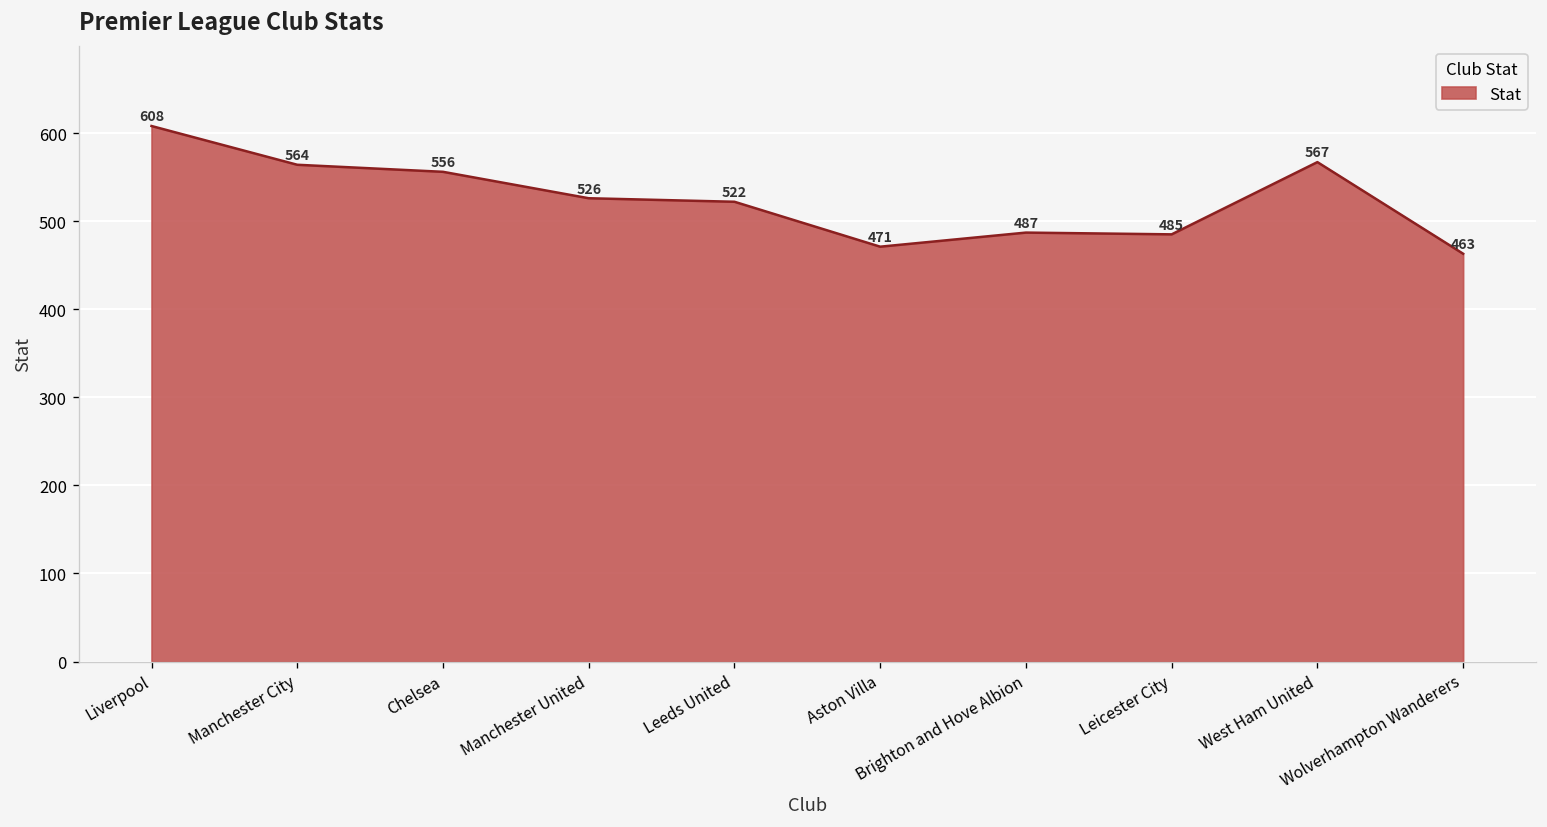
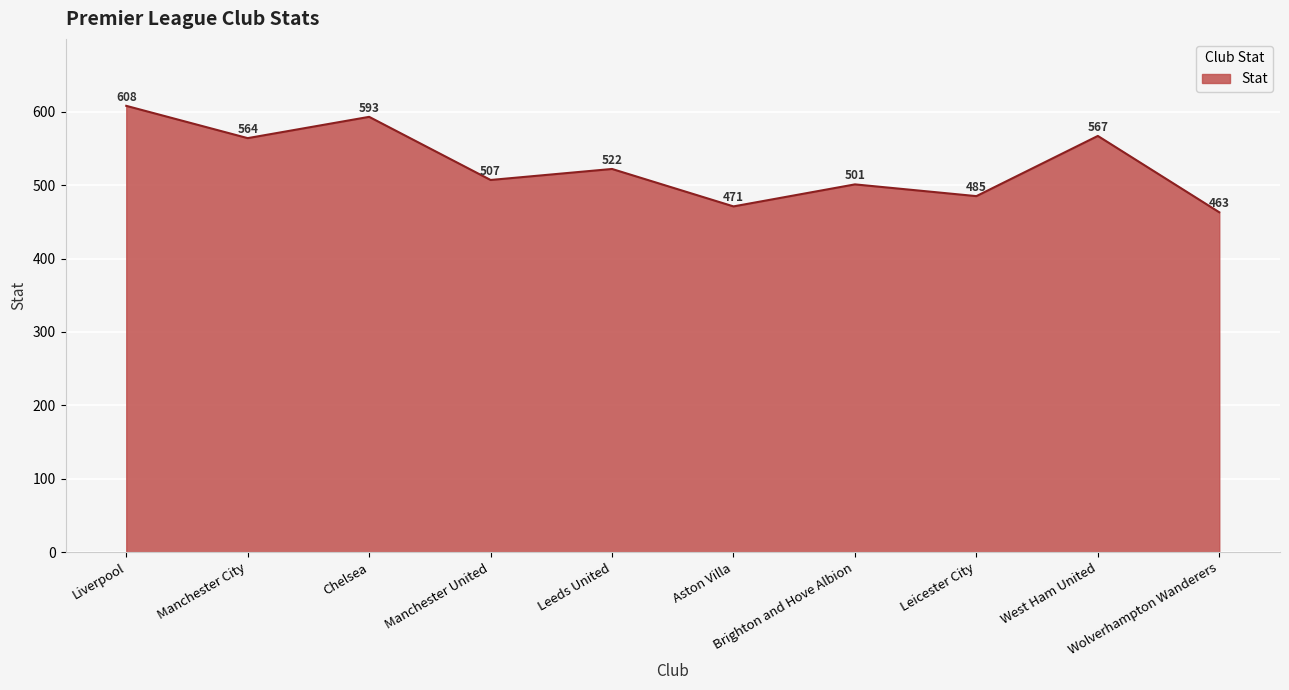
Chelsea: 556 -> 593
Manchester United: 526 -> 507
Brighton and Hove Albion: 487 -> 501
